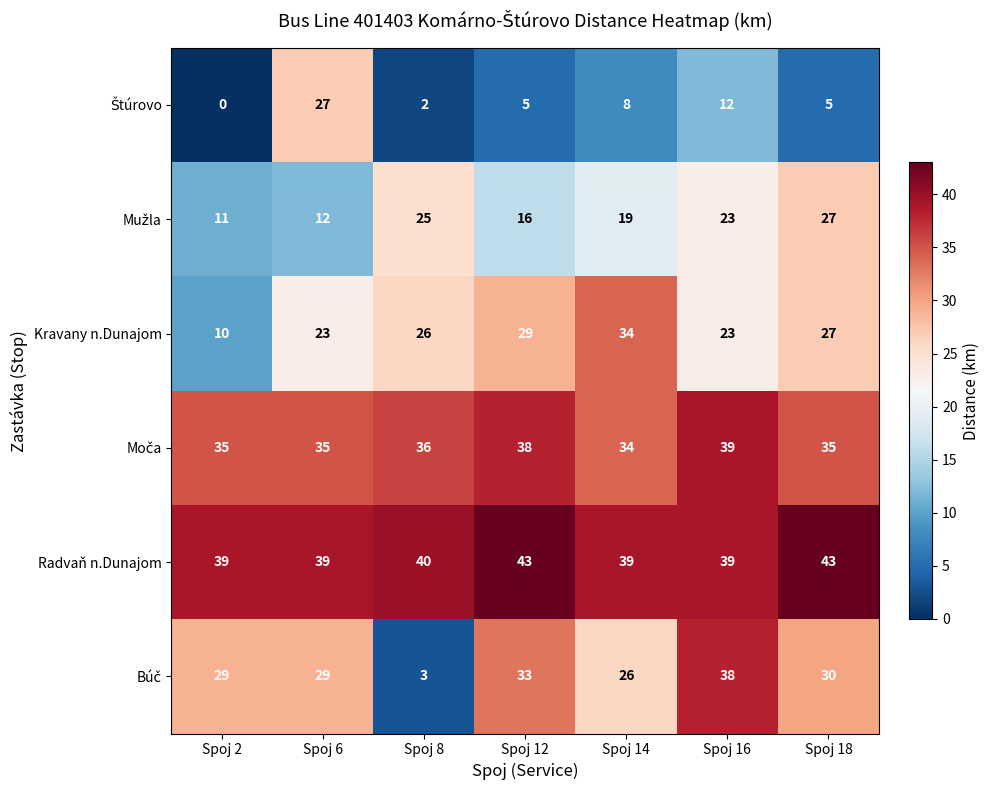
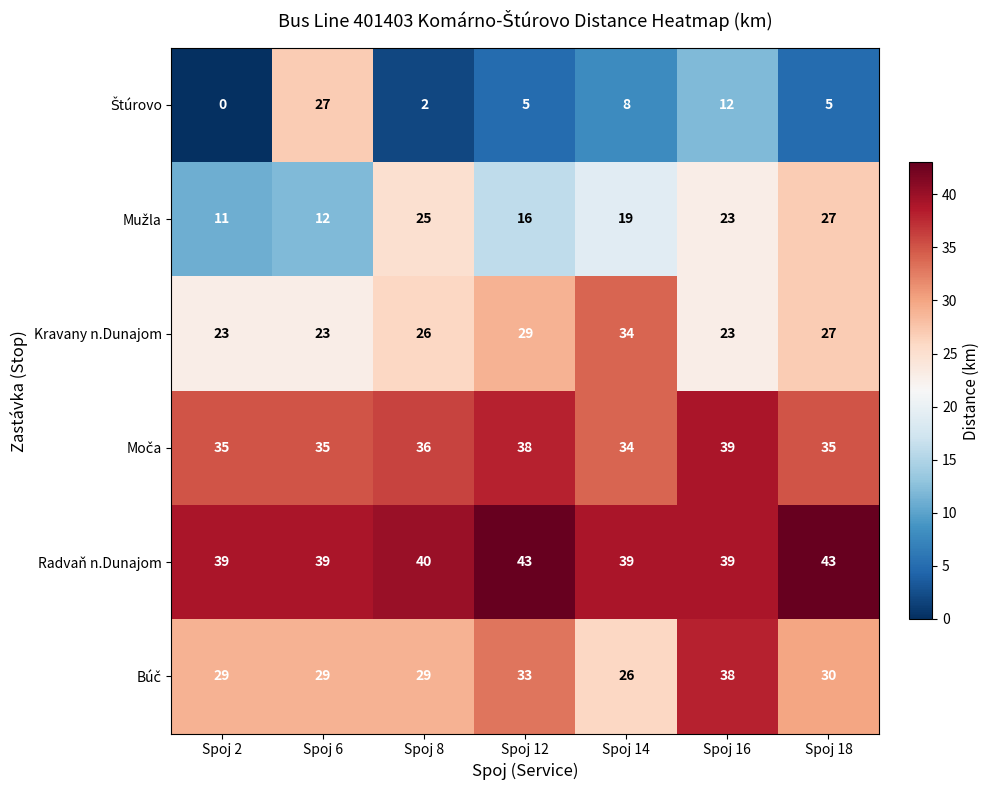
Kravany n.Dunajom, Spoj 2: 10 -> 23
Búč, Spoj 8: 3 -> 29
